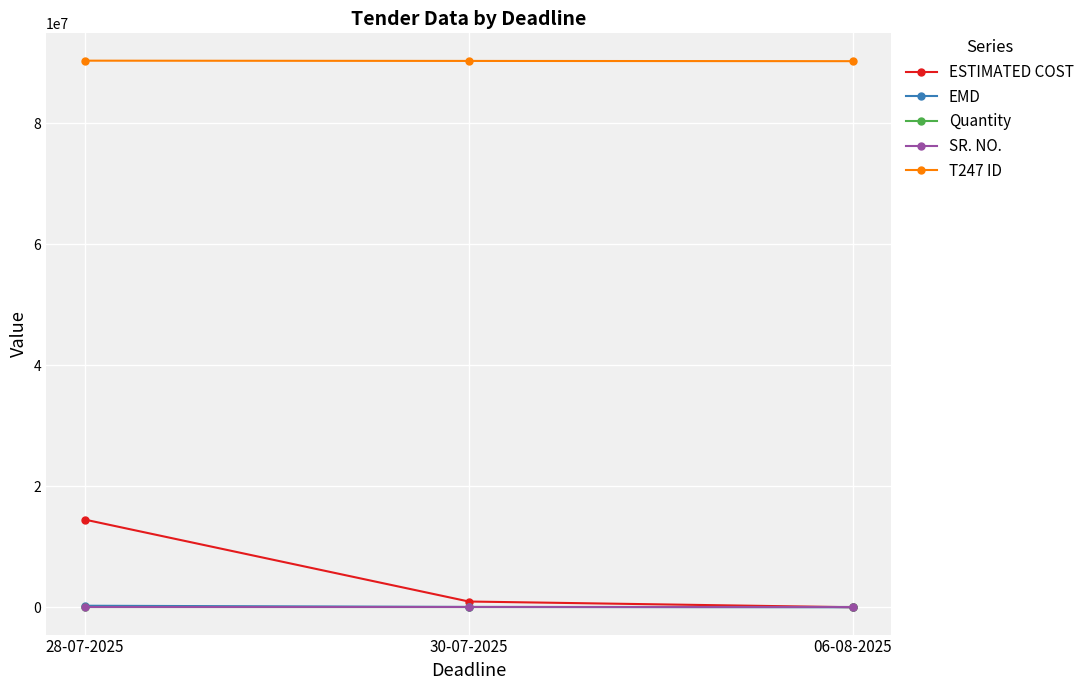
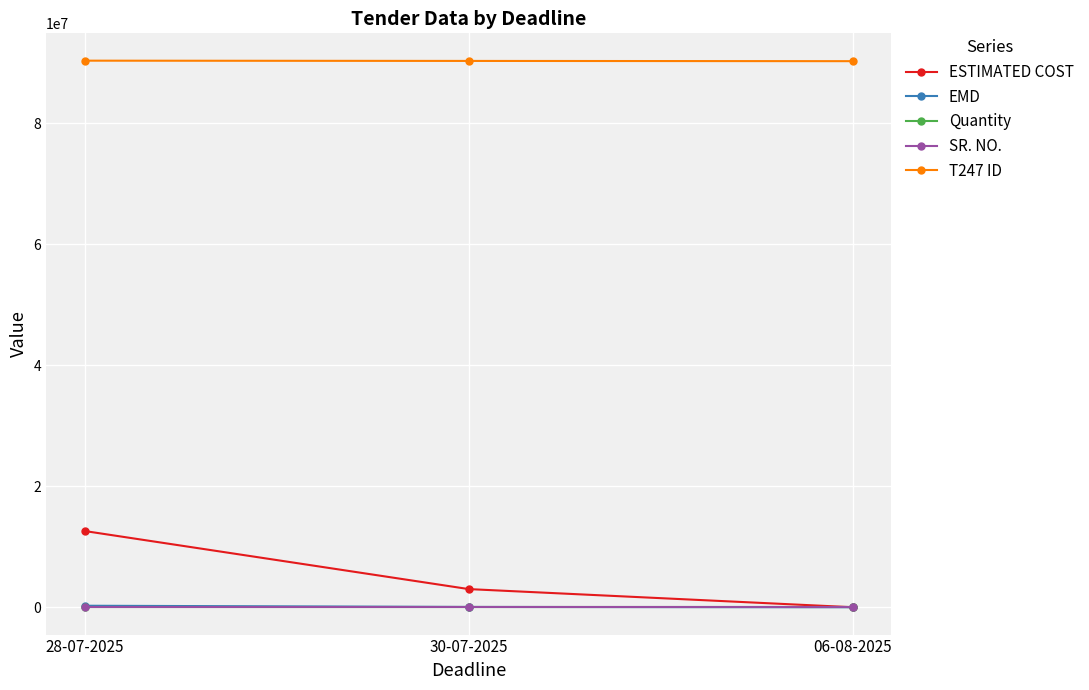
ESTIMATED COST, 28-07-2025: 14000000 -> 13000000
ESTIMATED COST, 30-07-2025: 1000000 -> 3000000
